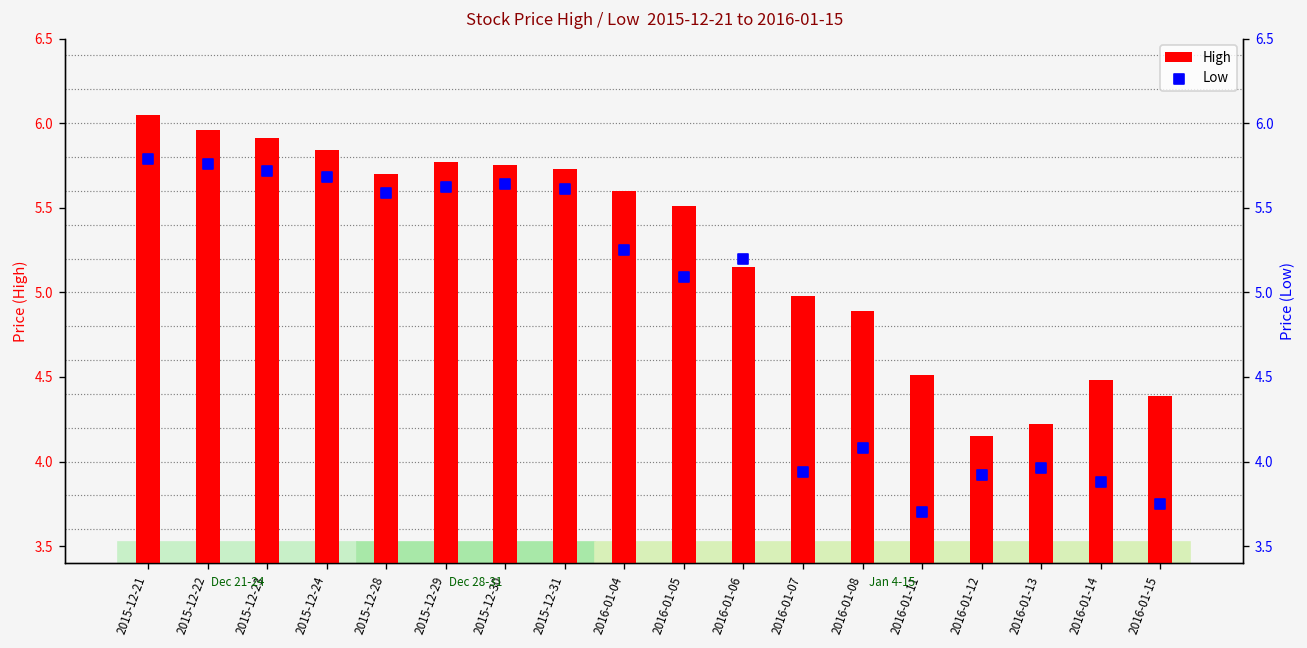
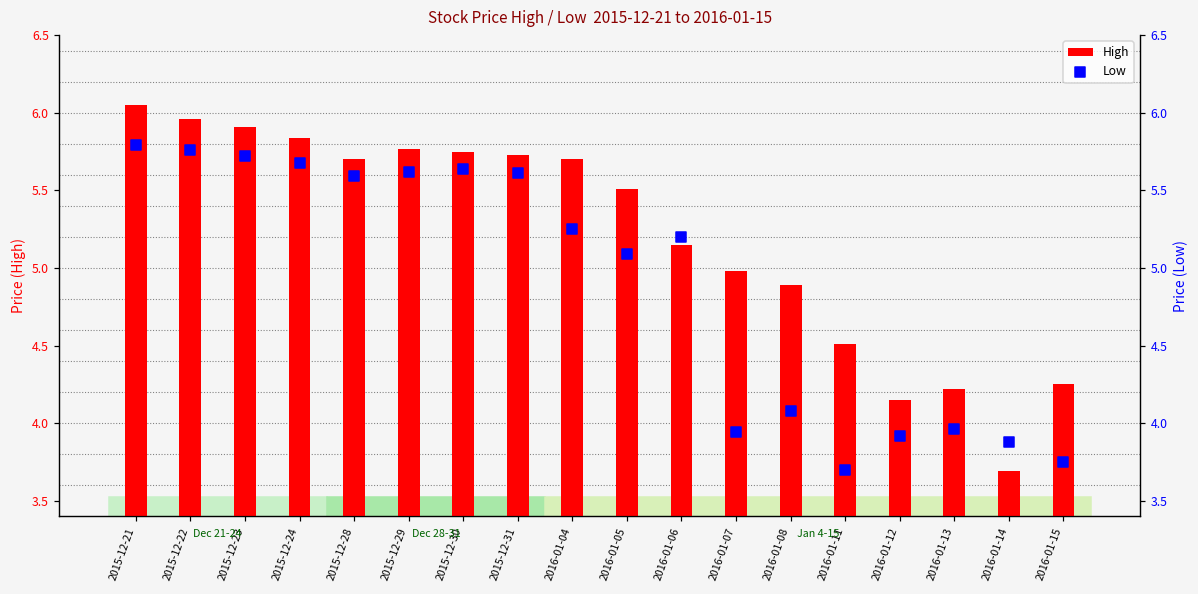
High, 2016-01-04: 5.6 -> 5.7
High, 2016-01-14: 4.48 -> 3.69
High, 2016-01-15: 4.39 -> 4.25
